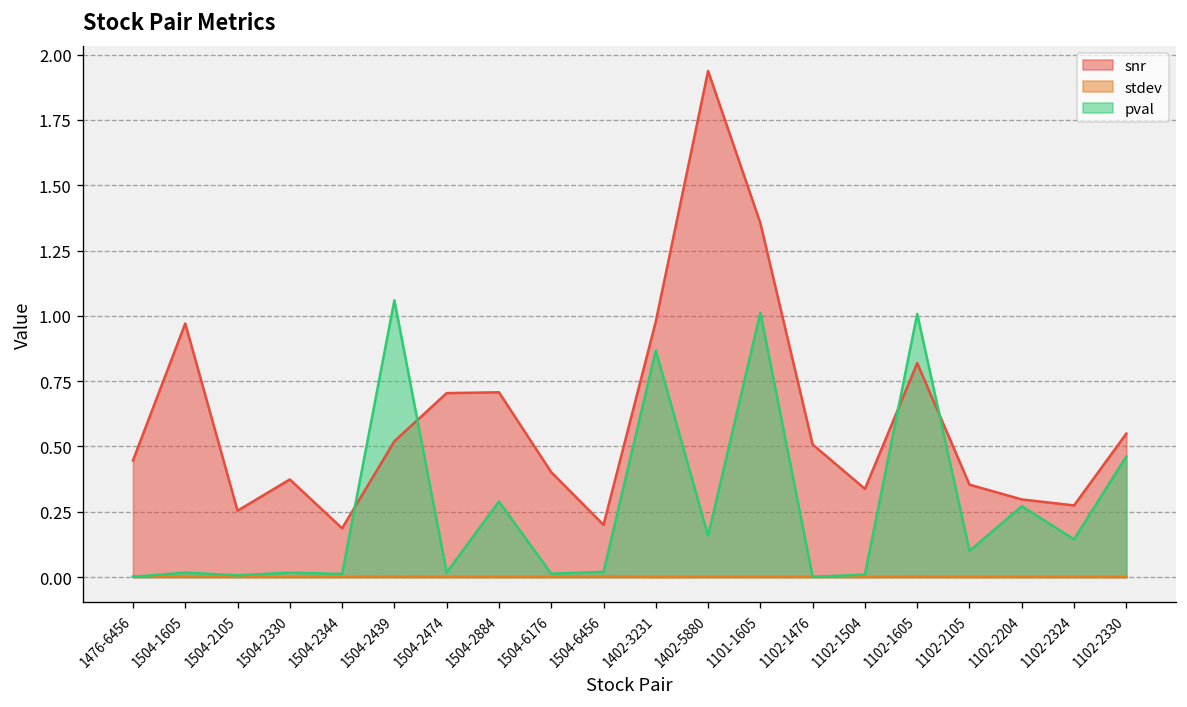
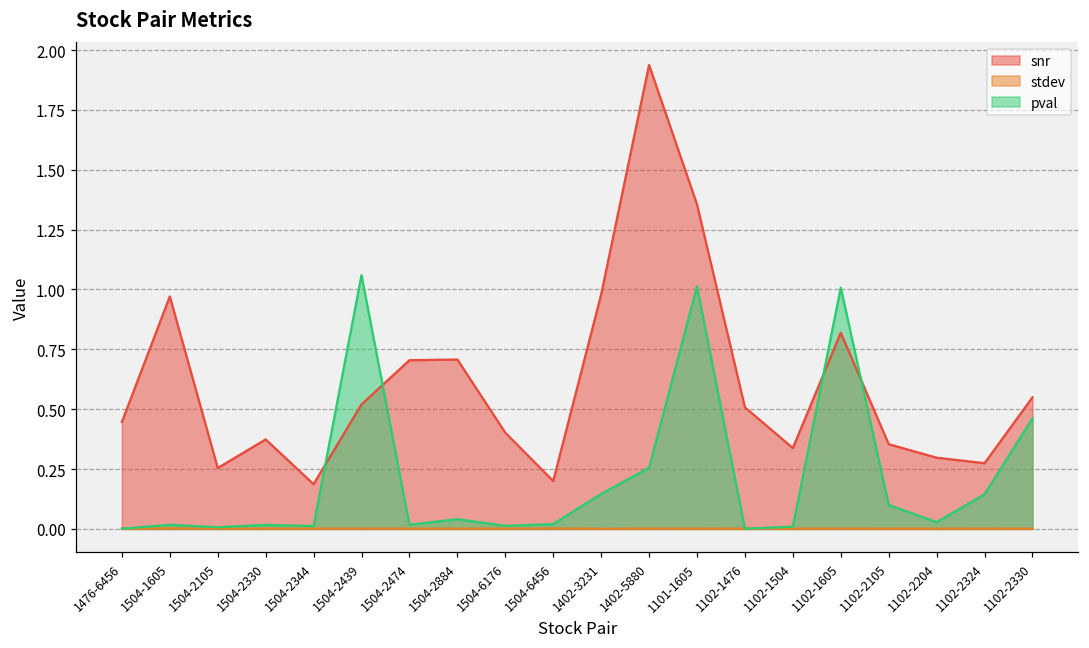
pval, 1504-2884: 0.29 -> 0.04
pval, 1402-3231: 0.87 -> 0.15
pval, 1402-5880: 0.16 -> 0.26
pval, 1102-2204: 0.27 -> 0.03
